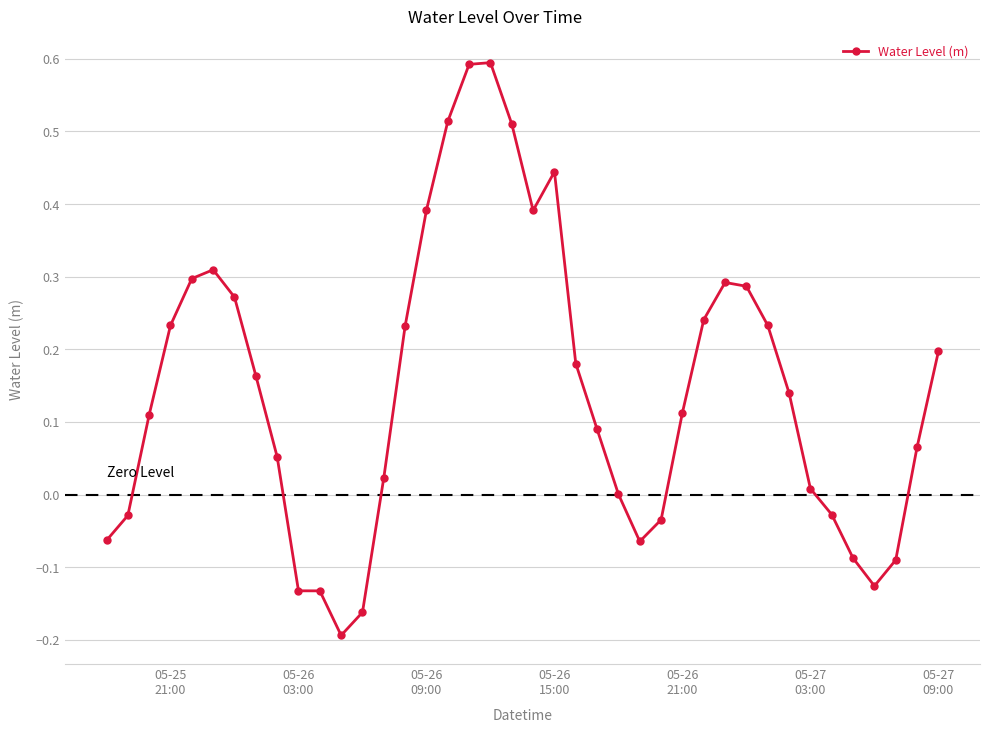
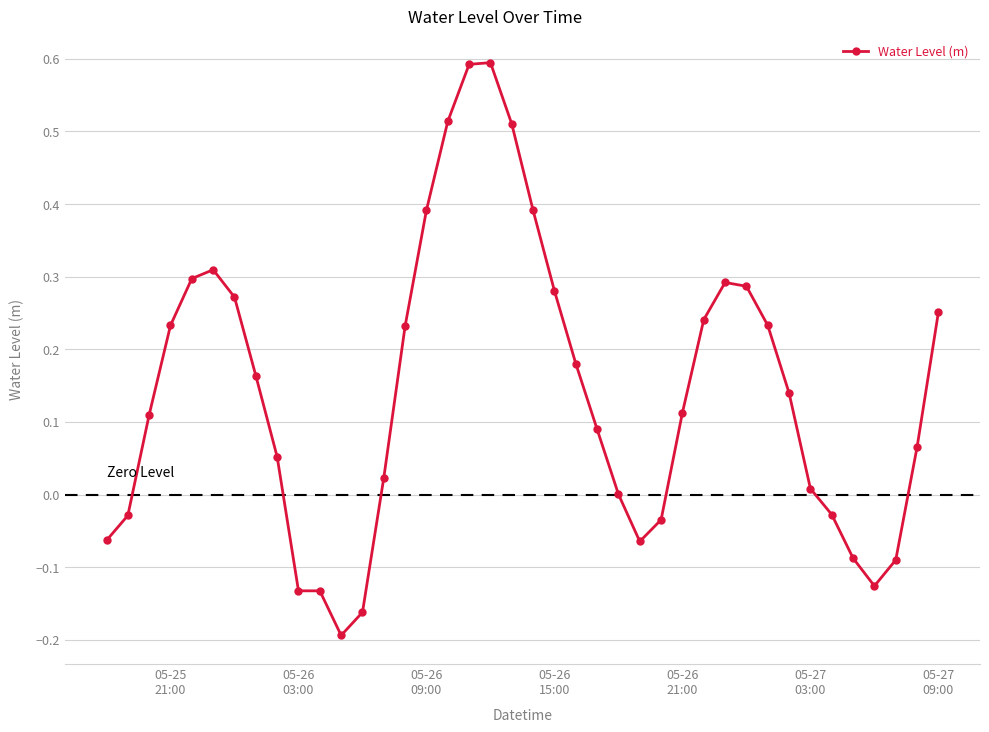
05-26 15:00: 0.44 -> 0.28
05-27 09:00: 0.20 -> 0.25
